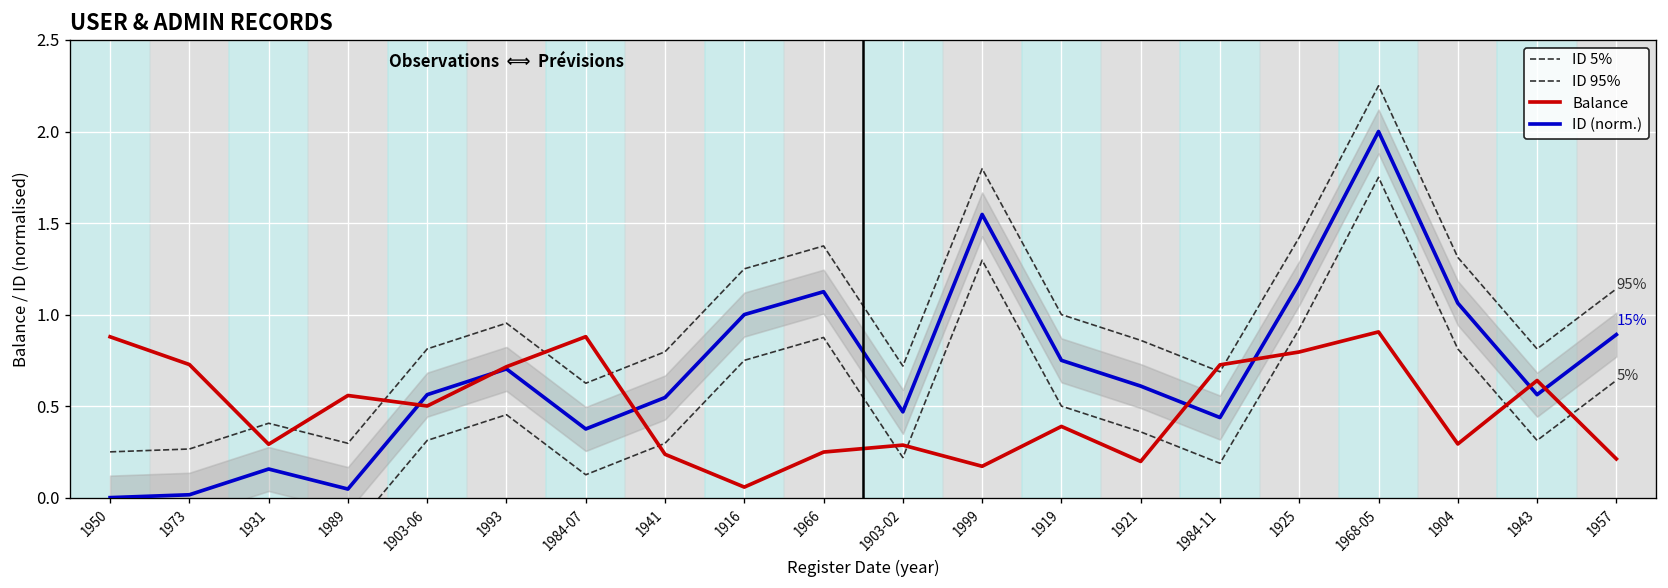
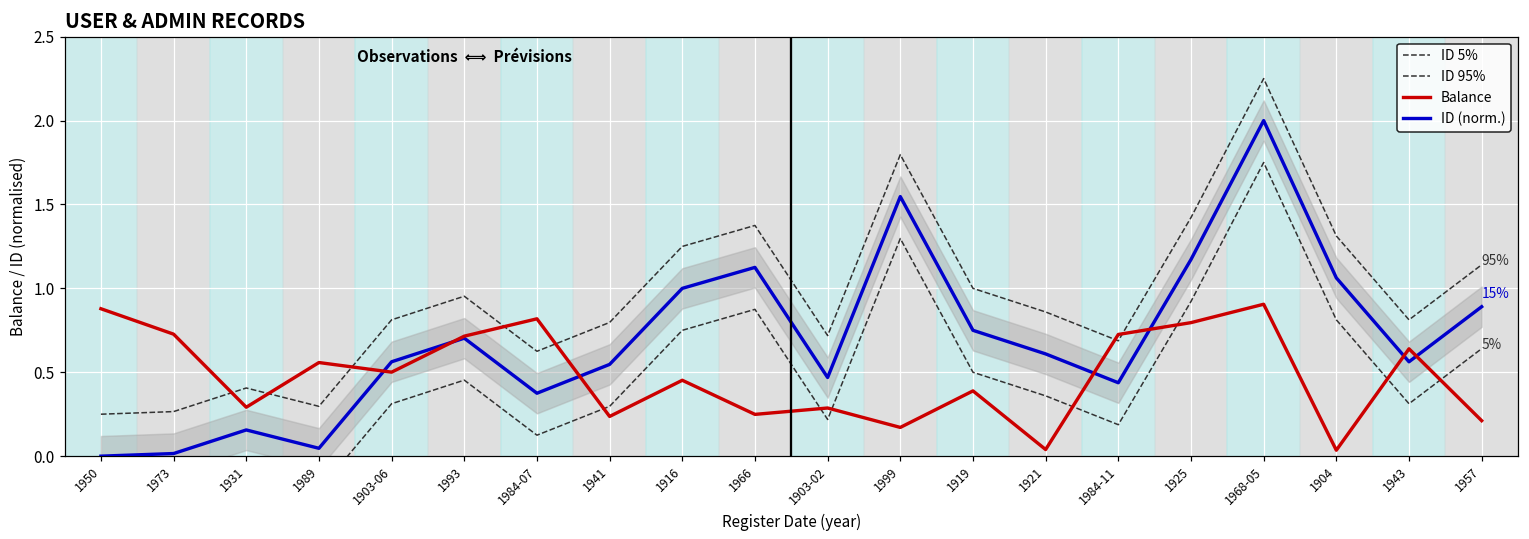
Balance, 1984-07: 0.88 -> 0.82
Balance, 1916: 0.06 -> 0.45
Balance, 1921: 0.20 -> 0.04
Balance, 1904: 0.29 -> 0.04
